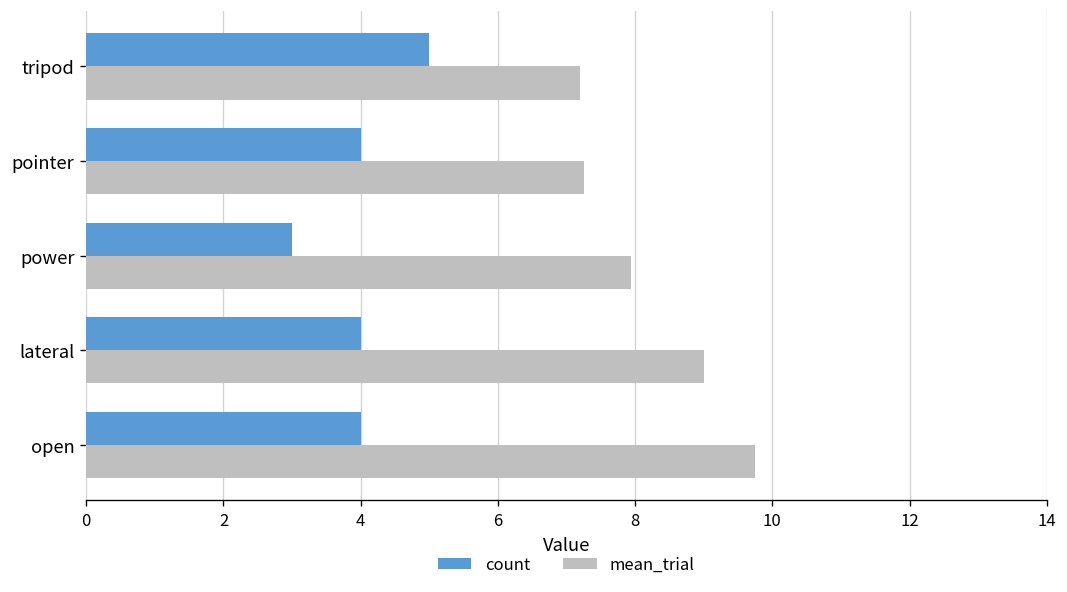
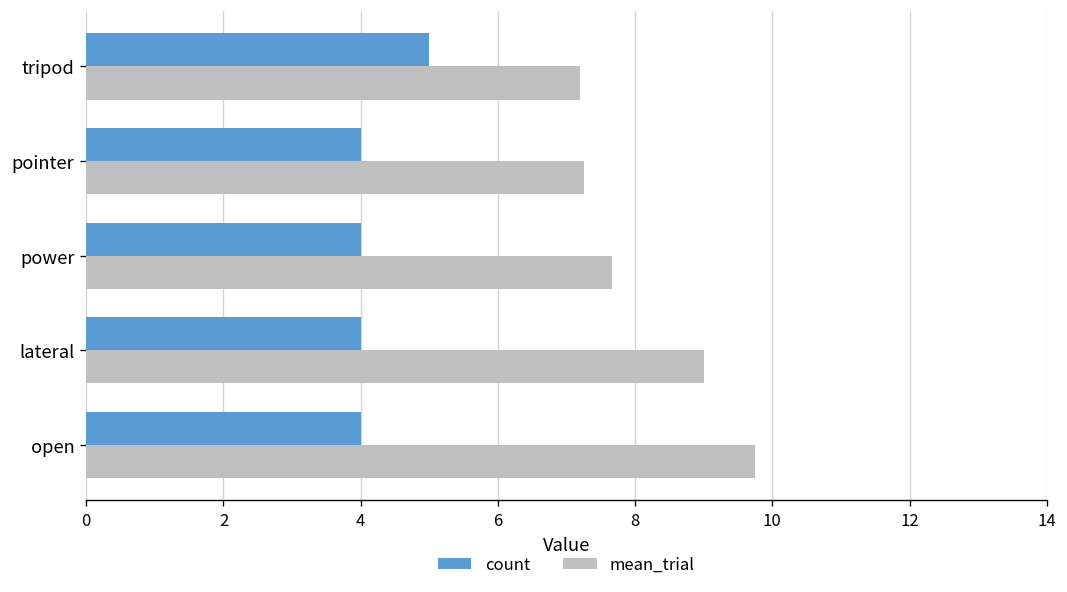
count, power: 3 -> 4
mean_trial, power: 7.9 -> 7.7
